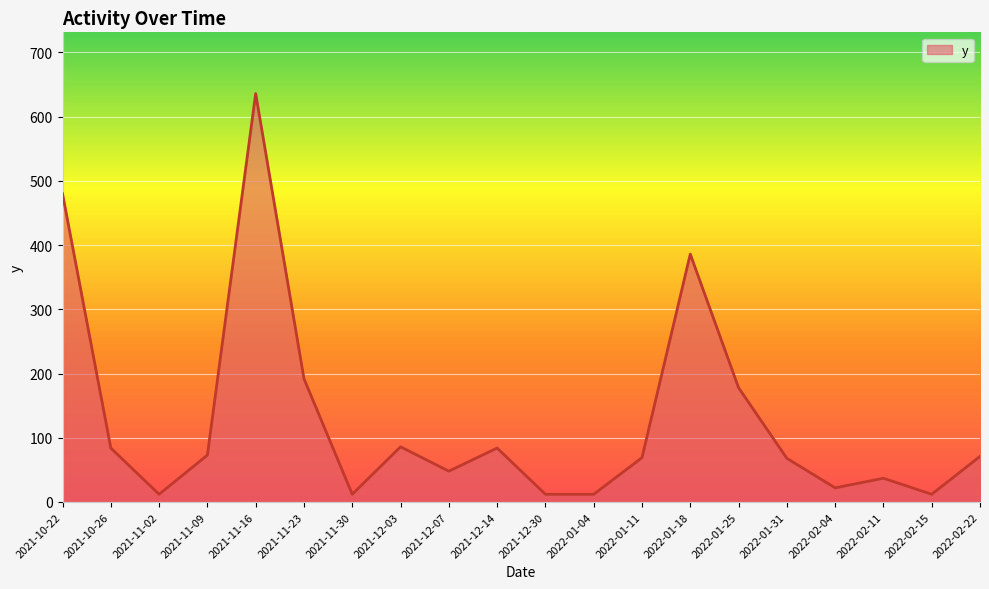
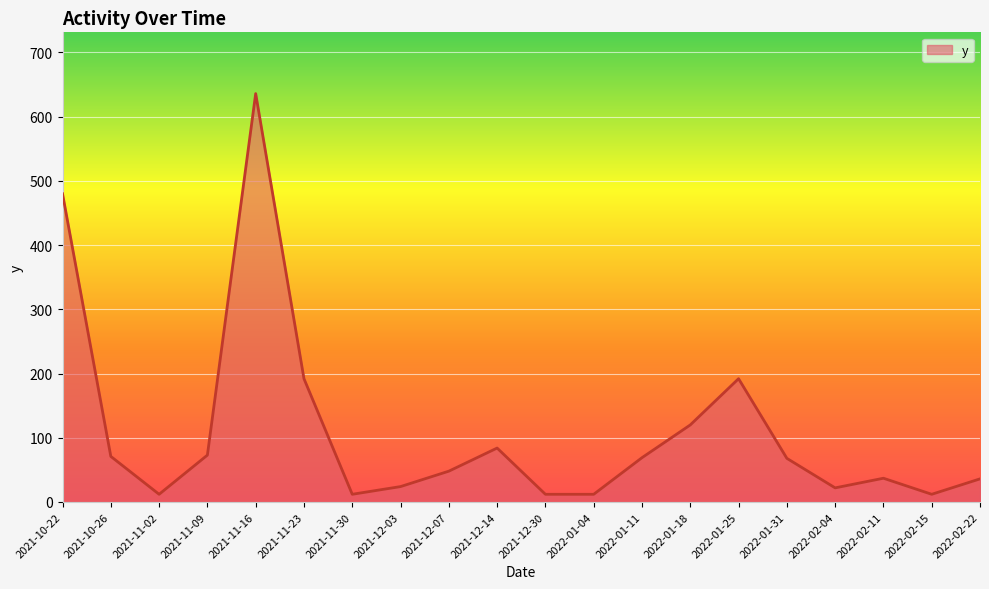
2021-10-26: 80 -> 70
2021-12-03: 90 -> 20
2022-01-18: 390 -> 120
2022-01-25: 180 -> 190
2022-02-22: 70 -> 40
